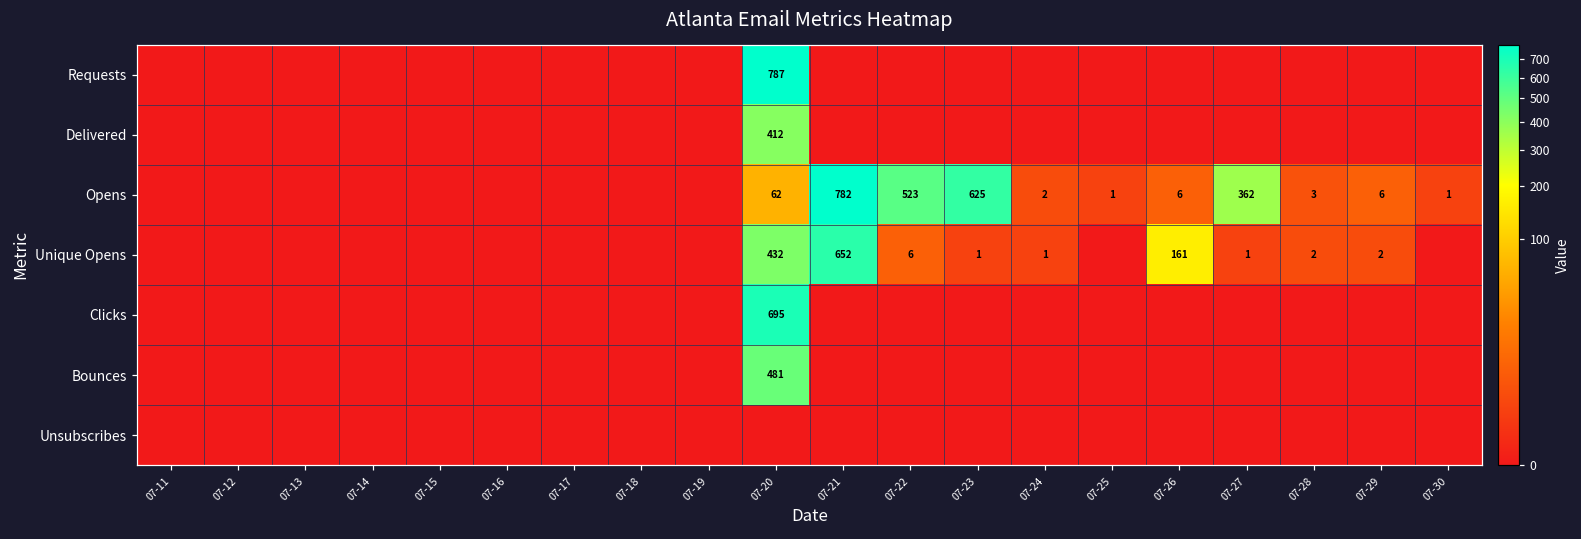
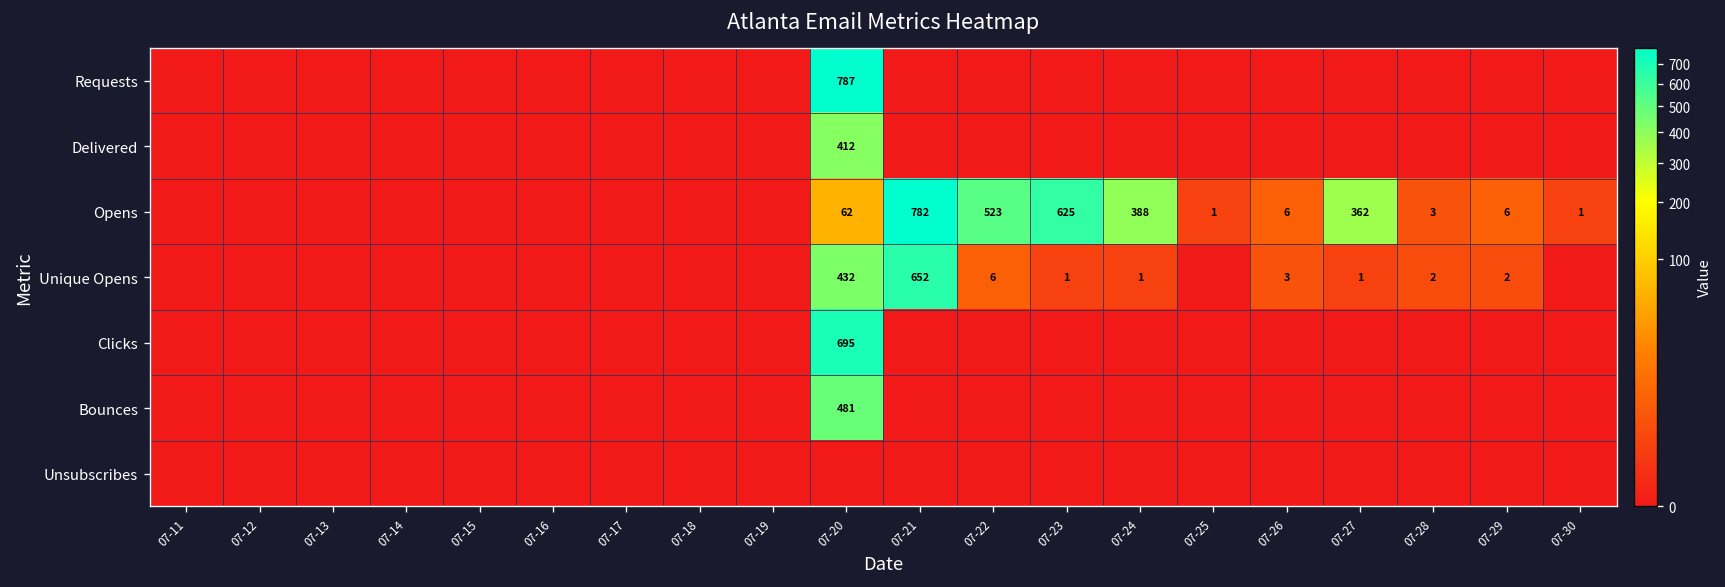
Opens, 07-24: 2 -> 388
Unique Opens, 07-26: 161 -> 3
